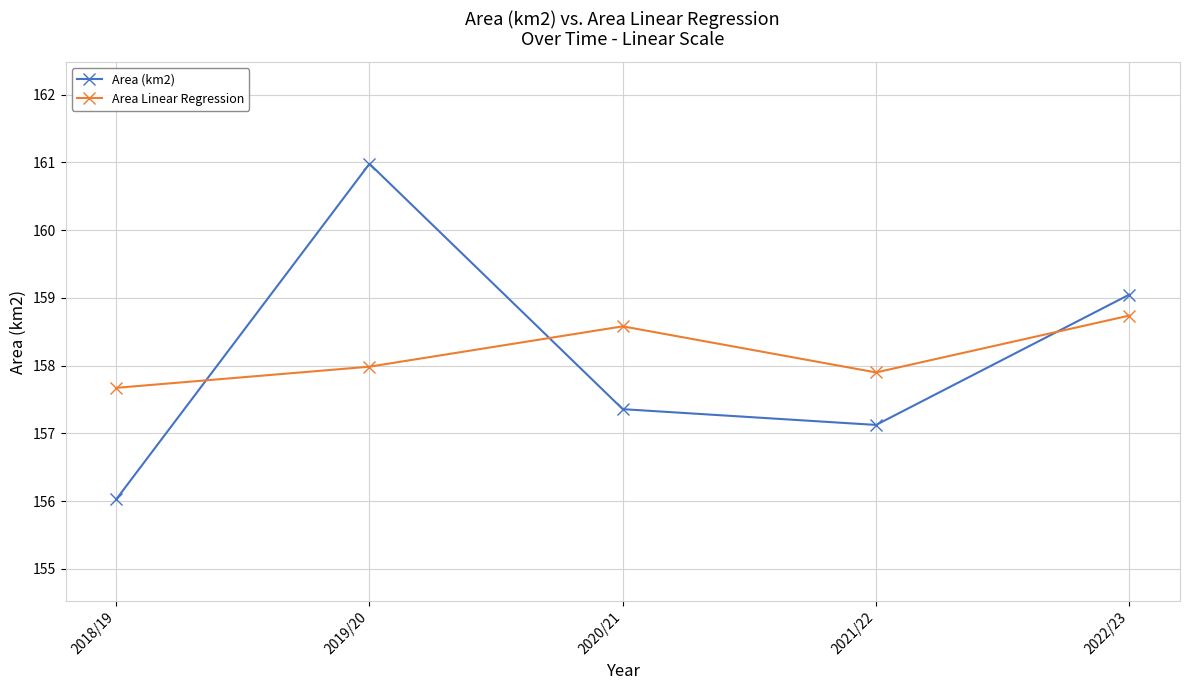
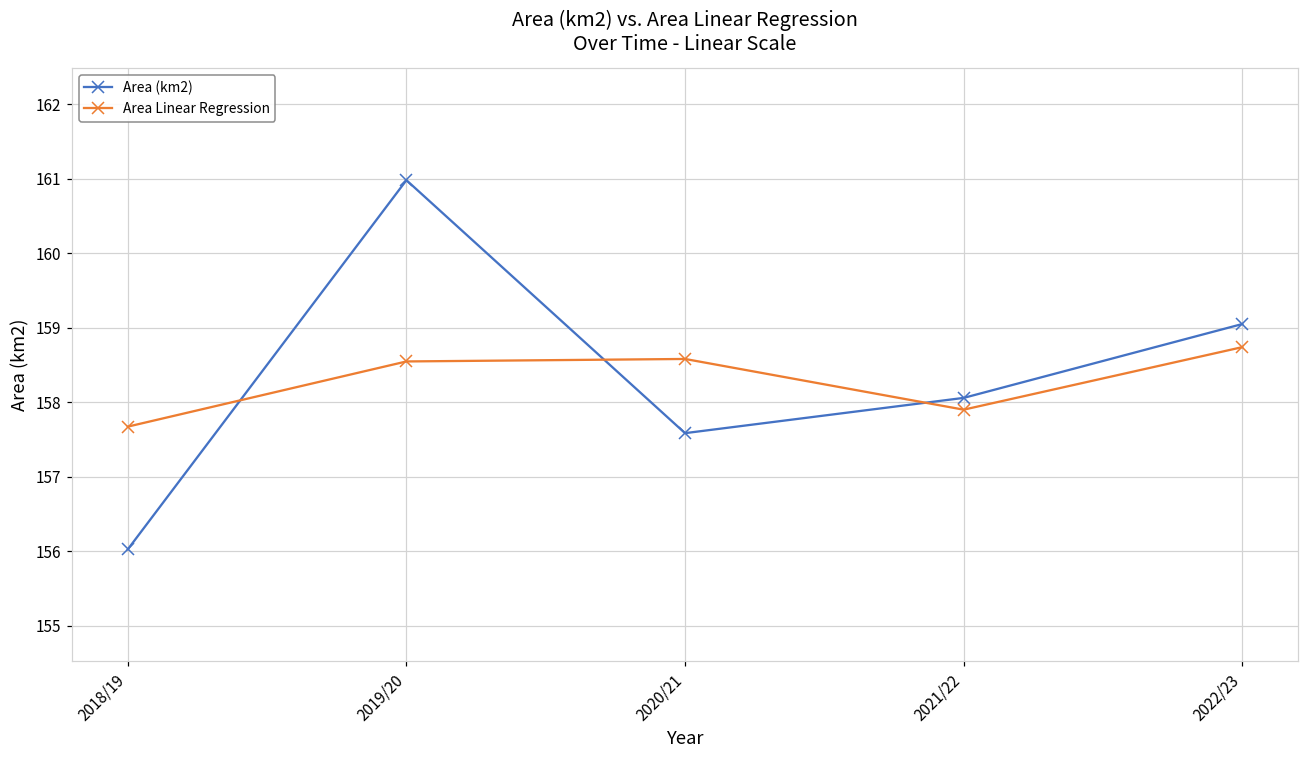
Area Linear Regression, 2019/20: 158.0 -> 158.5
Area (km2), 2020/21: 157.4 -> 157.6
Area (km2), 2021/22: 157.1 -> 158.1
